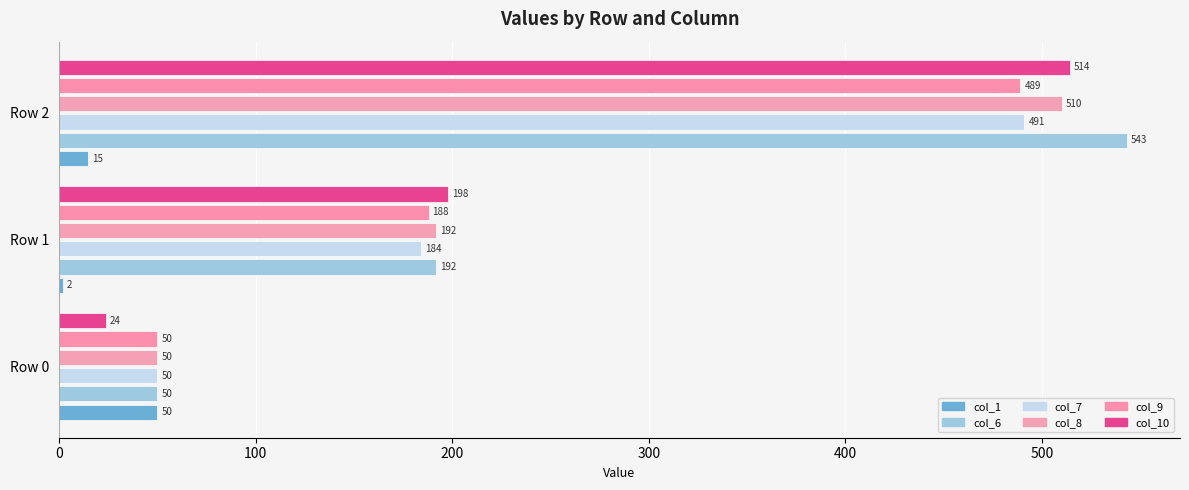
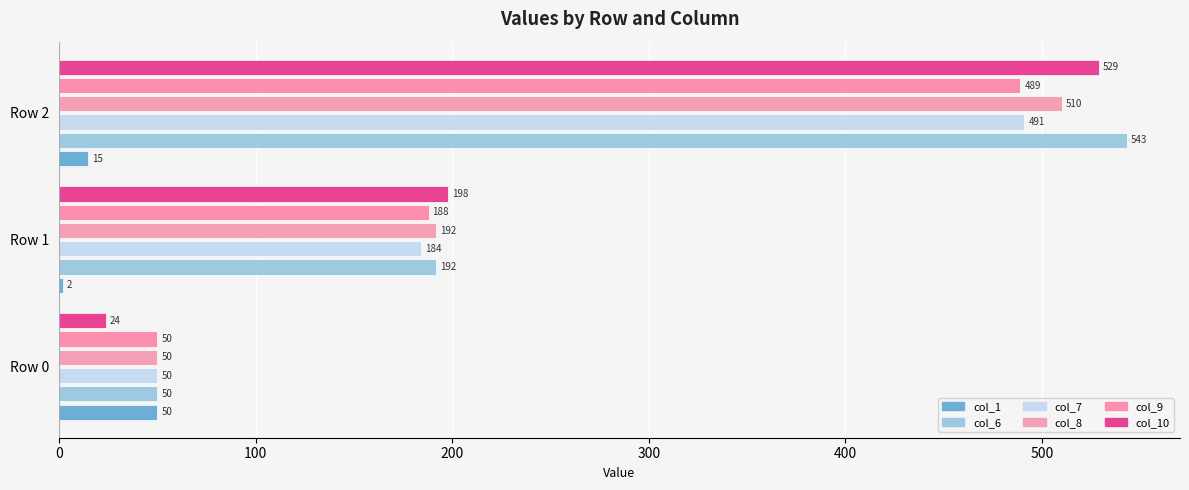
col_10, Row 2: 514 -> 529
